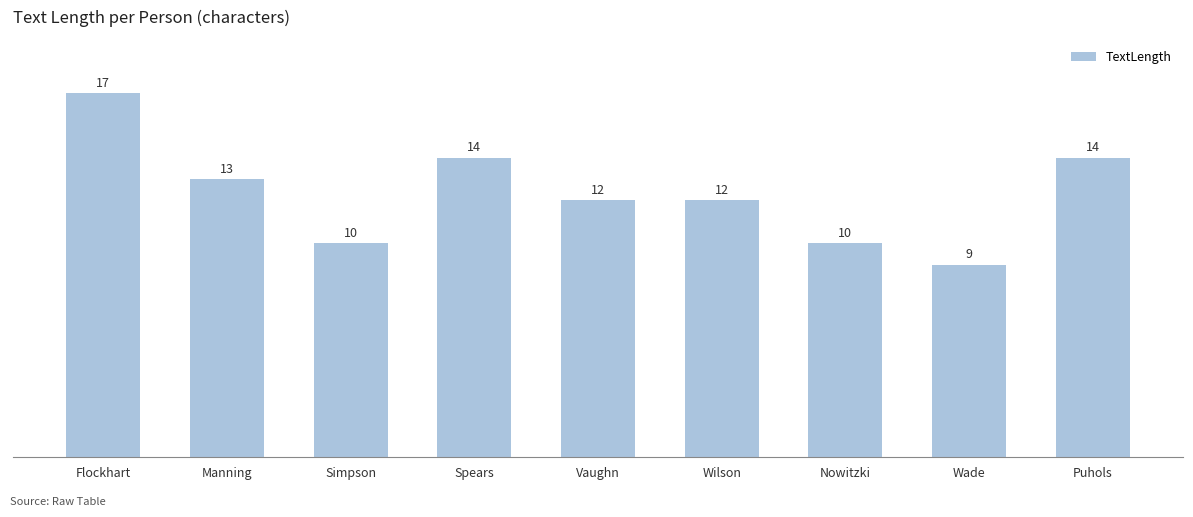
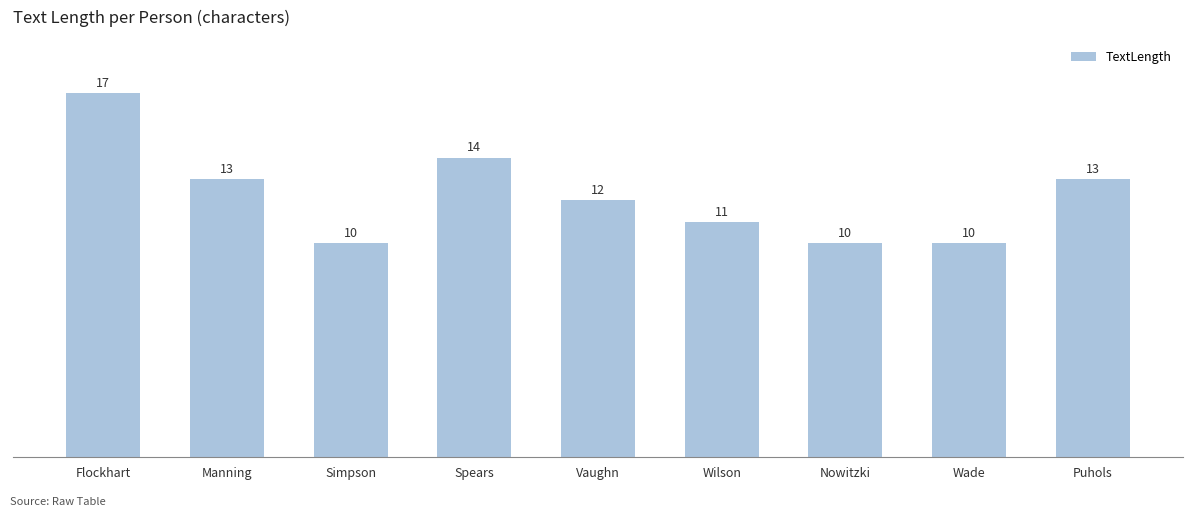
Wilson: 12 -> 11
Wade: 9 -> 10
Puhols: 14 -> 13
